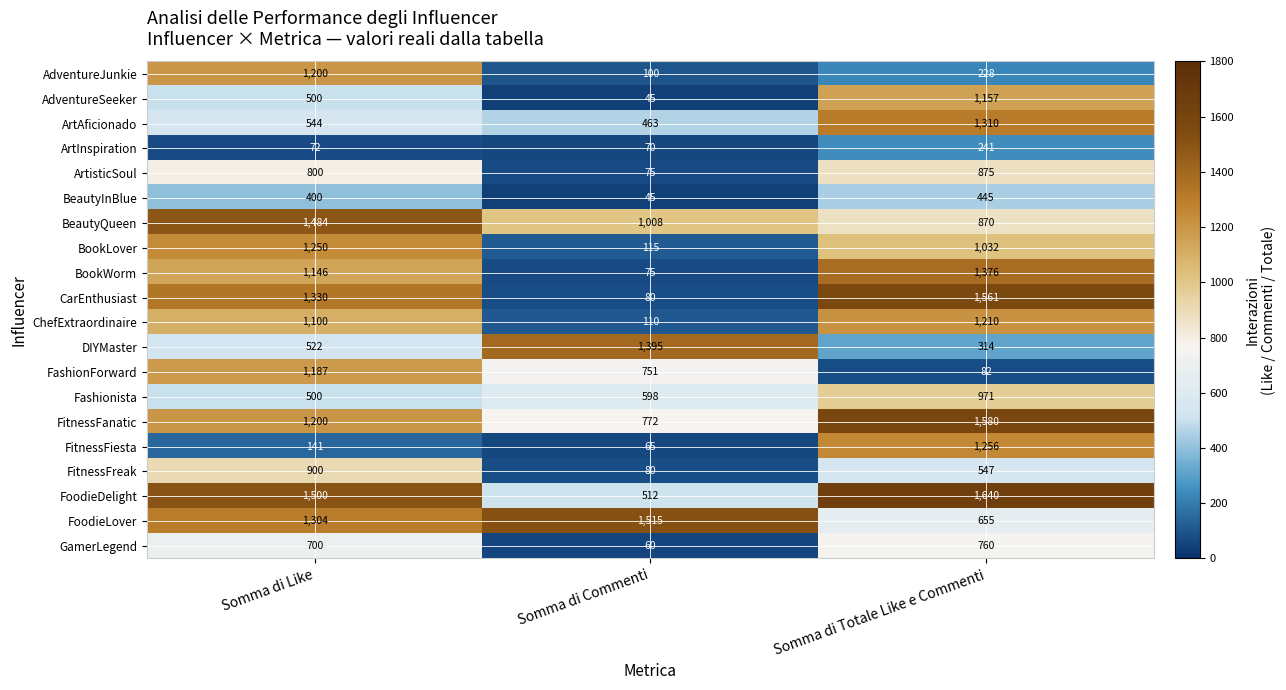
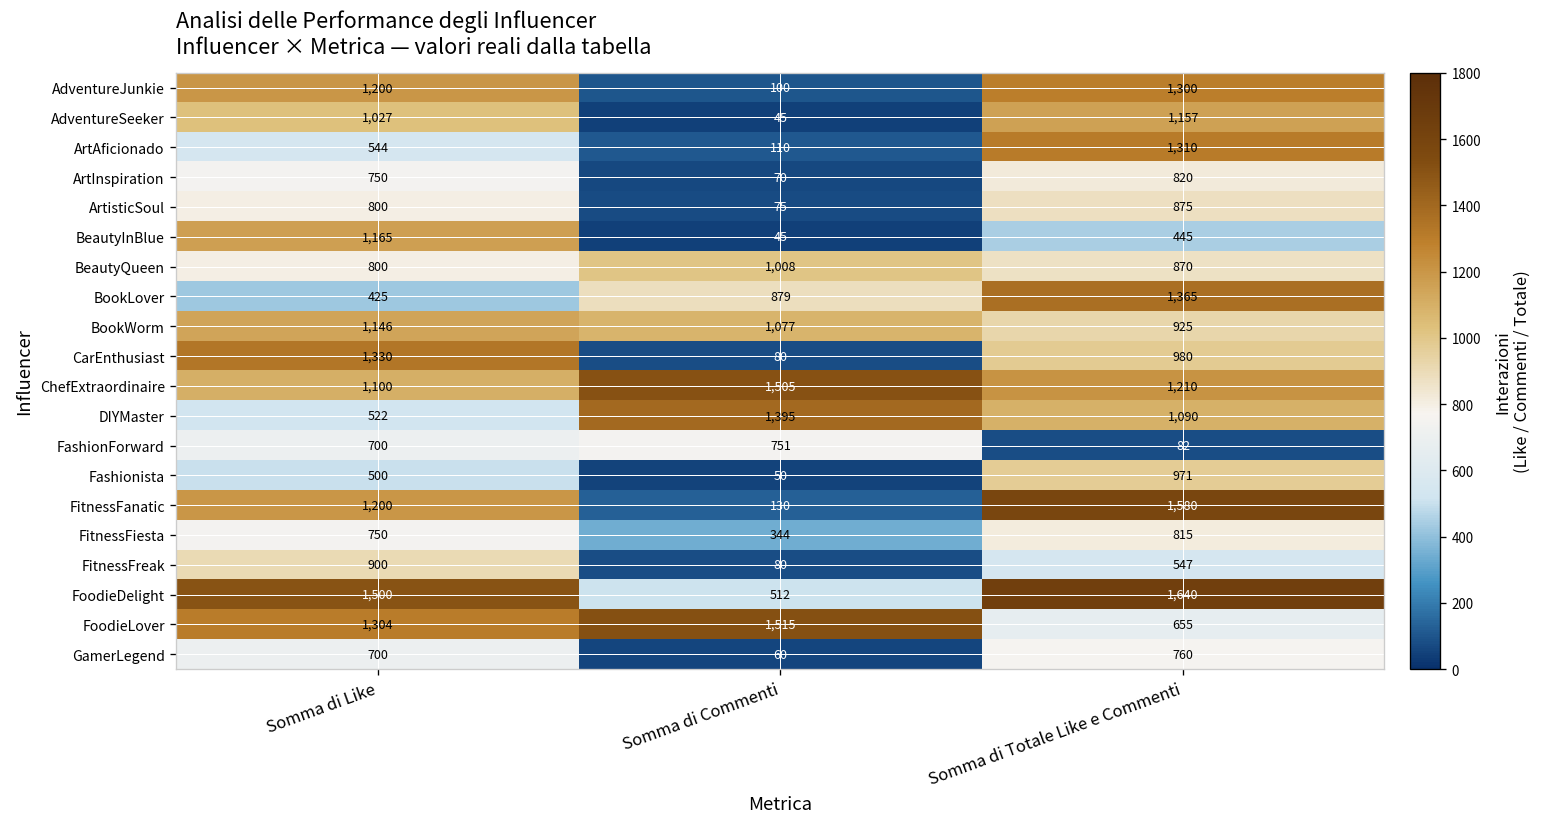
AdventureJunkie, Somma di Totale Like e Commenti: 228 -> 1,300
AdventureSeeker, Somma di Like: 500 -> 1,027
ArtAficionado, Somma di Commenti: 463 -> 110
ArtInspiration, Somma di Like: 72 -> 750
ArtInspiration, Somma di Totale Like e Commenti: 241 -> 820
BeautyInBlue, Somma di Like: 400 -> 1,165
BeautyQueen, Somma di Like: 1,484 -> 800
BookLover, Somma di Like: 1,250 -> 425
BookLover, Somma di Commenti: 115 -> 879
BookLover, Somma di Totale Like e Commenti: 1,032 -> 1,365
BookWorm, Somma di Commenti: 75 -> 1,077
BookWorm, Somma di Totale Like e Commenti: 1,376 -> 925
CarEnthusiast, Somma di Totale Like e Commenti: 1,561 -> 980
ChefExtraordinaire, Somma di Commenti: 110 -> 1,505
DIYMaster, Somma di Totale Like e Commenti: 314 -> 1,090
FashionForward, Somma di Like: 1,187 -> 700
Fashionista, Somma di Commenti: 598 -> 50
FitnessFanatic, Somma di Commenti: 772 -> 130
FitnessFiesta, Somma di Like: 141 -> 750
FitnessFiesta, Somma di Commenti: 65 -> 344
FitnessFiesta, Somma di Totale Like e Commenti: 1,256 -> 815
